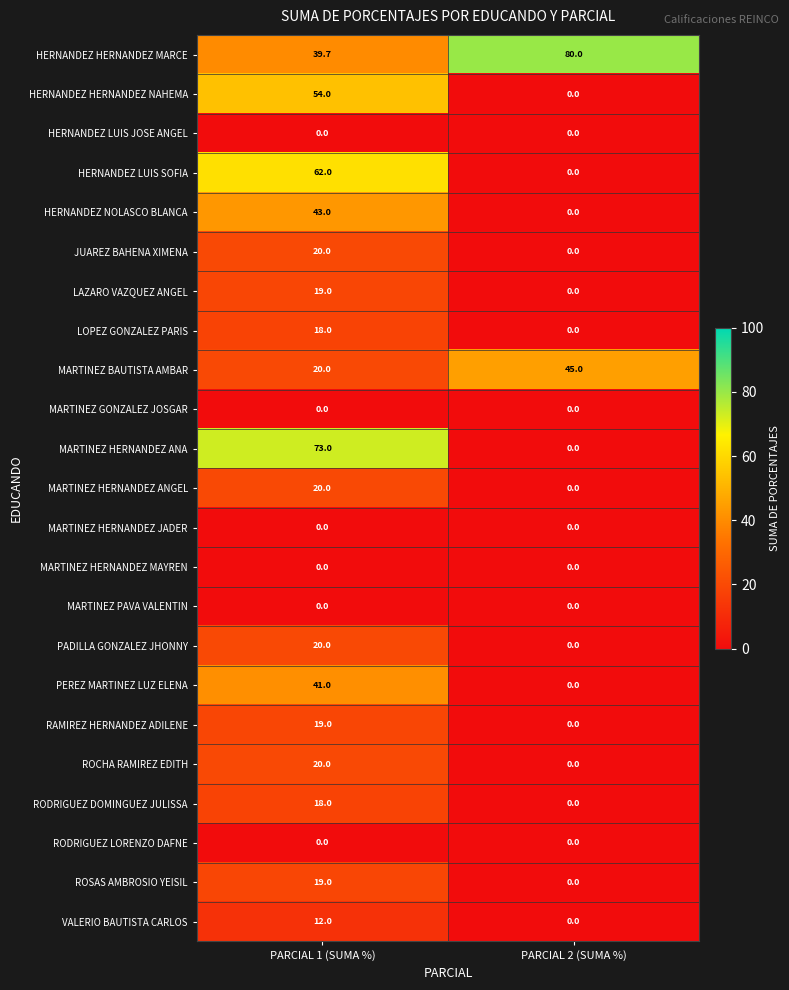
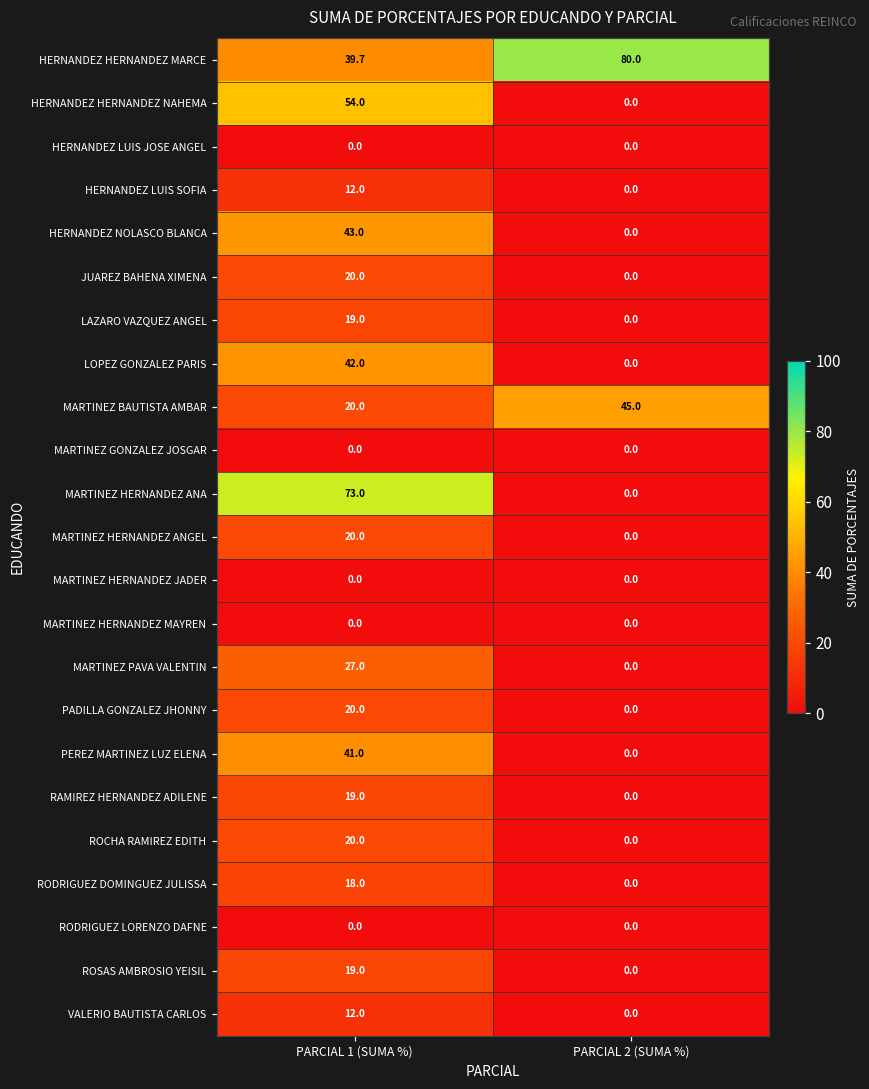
HERNANDEZ LUIS SOFIA, PARCIAL 1 (SUMA %): 62.0 -> 12.0
LOPEZ GONZALEZ PARIS, PARCIAL 1 (SUMA %): 18.0 -> 42.0
MARTINEZ PAVA VALENTIN, PARCIAL 1 (SUMA %): 0.0 -> 27.0
